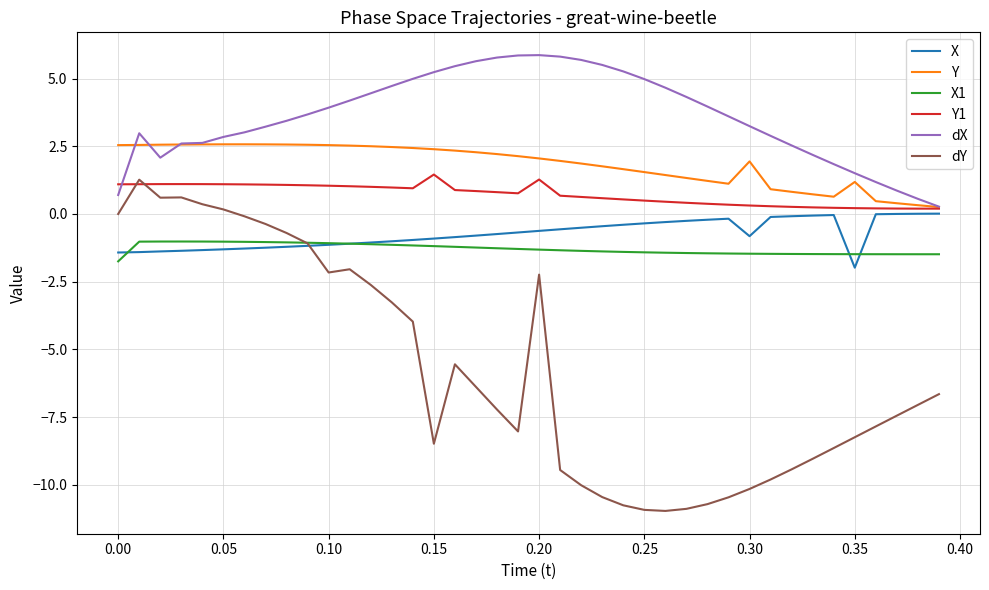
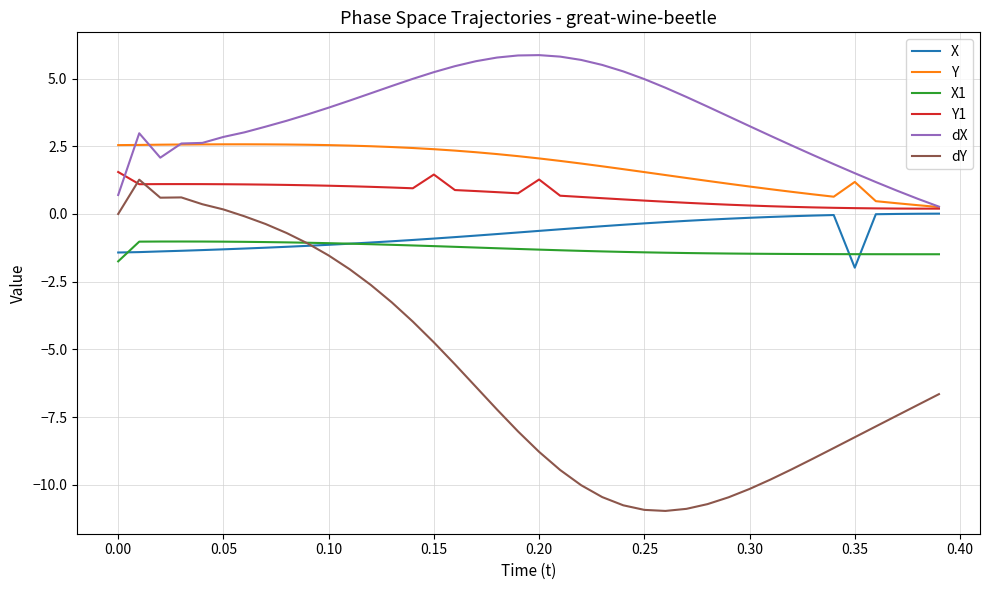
Y1, 0.00: 1.1 -> 1.5
dY, 0.10: -2.2 -> -1.5
dY, 0.15: -8.5 -> -4.7
dY, 0.20: -2.2 -> -8.8
X, 0.30: -0.8 -> -0.1
Y, 0.30: 1.9 -> 1.0
